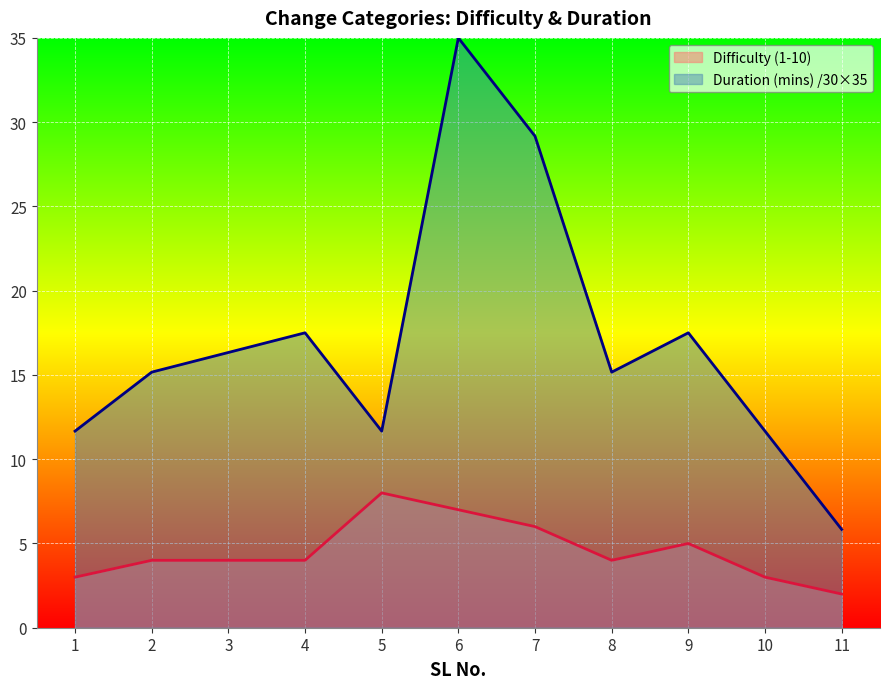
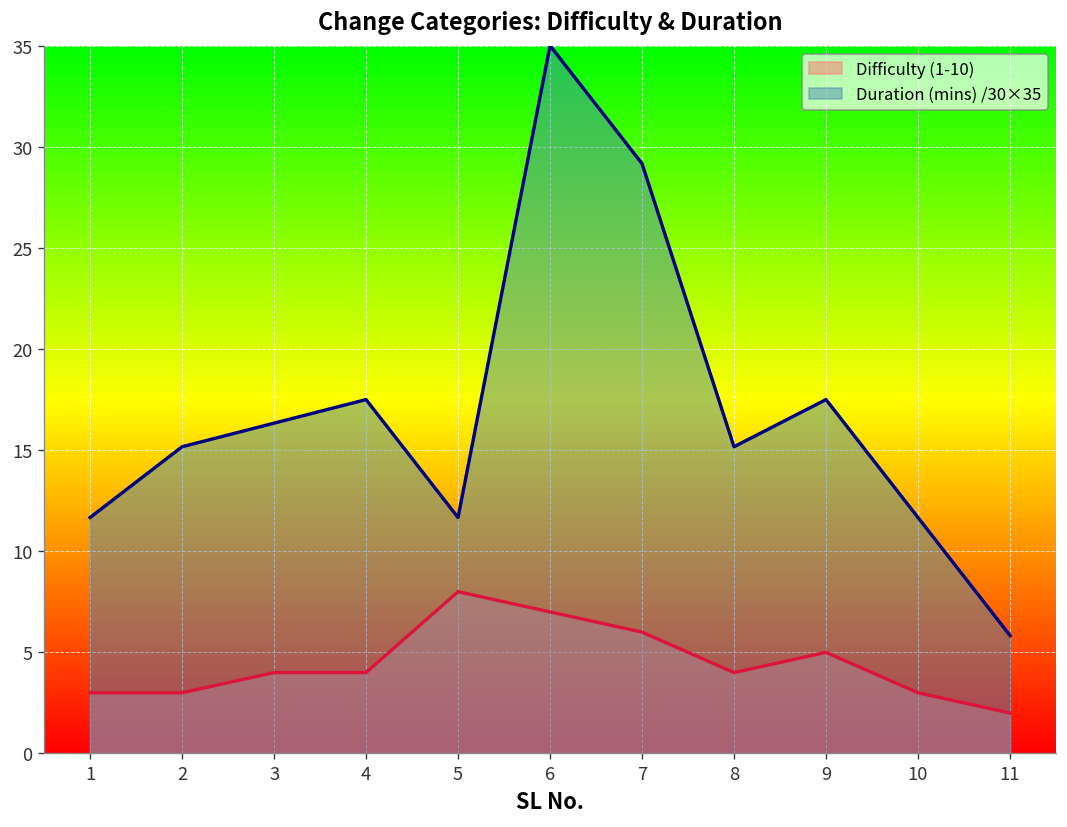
Difficulty (1-10), 2: 4 -> 3
